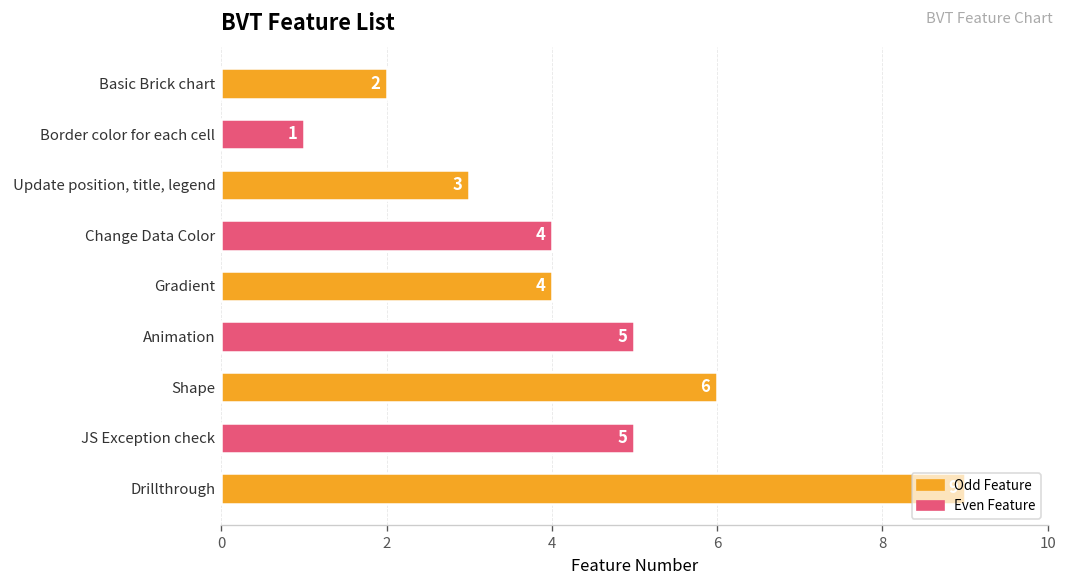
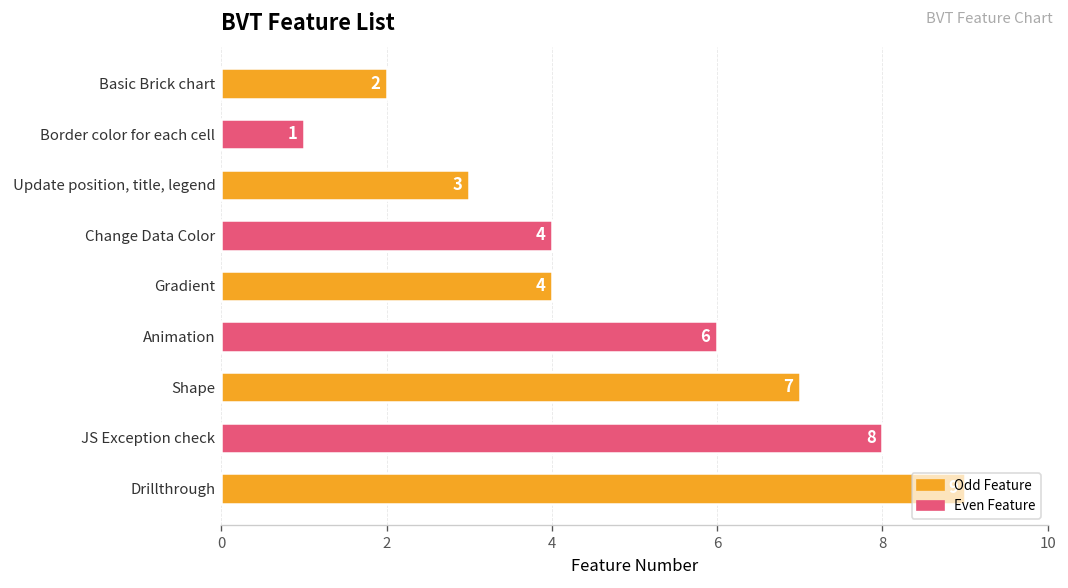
Animation: 5 -> 6
Shape: 6 -> 7
JS Exception check: 5 -> 8
